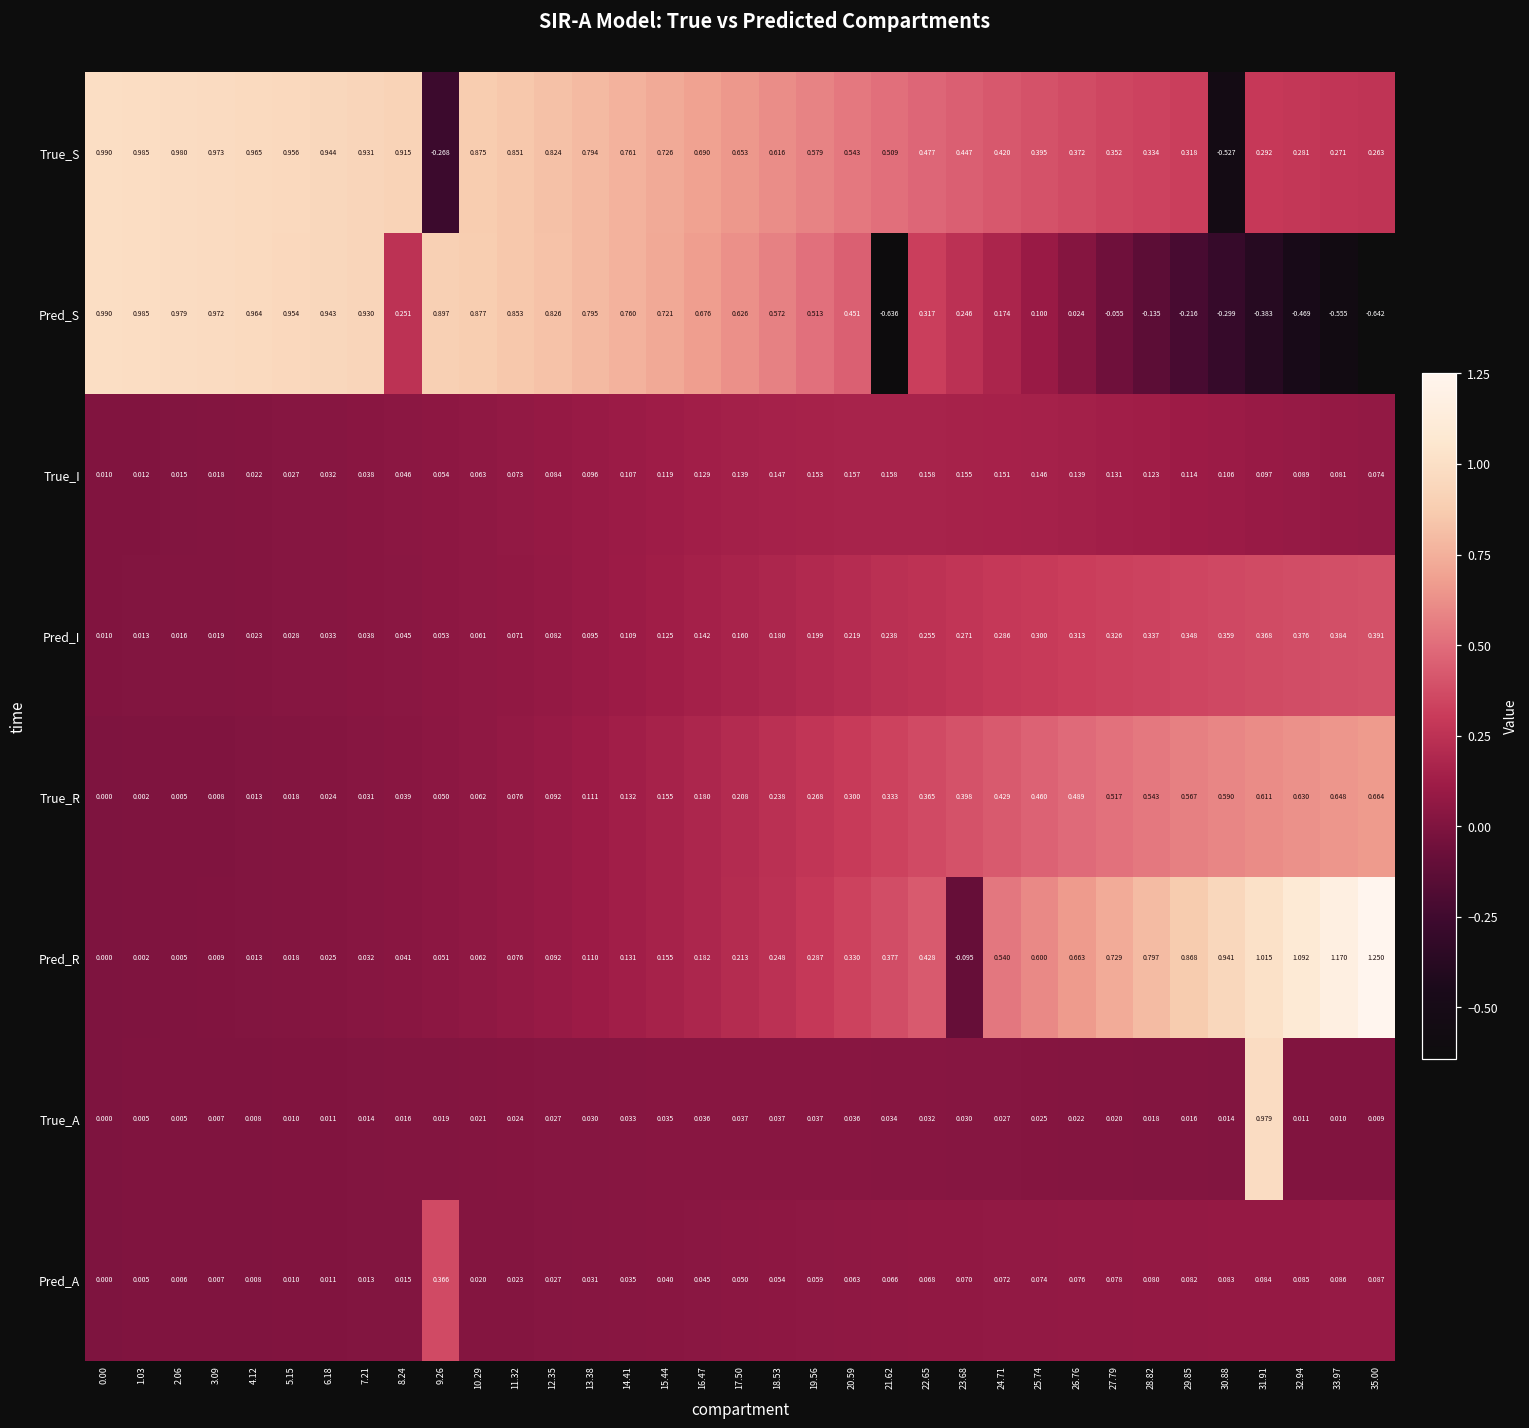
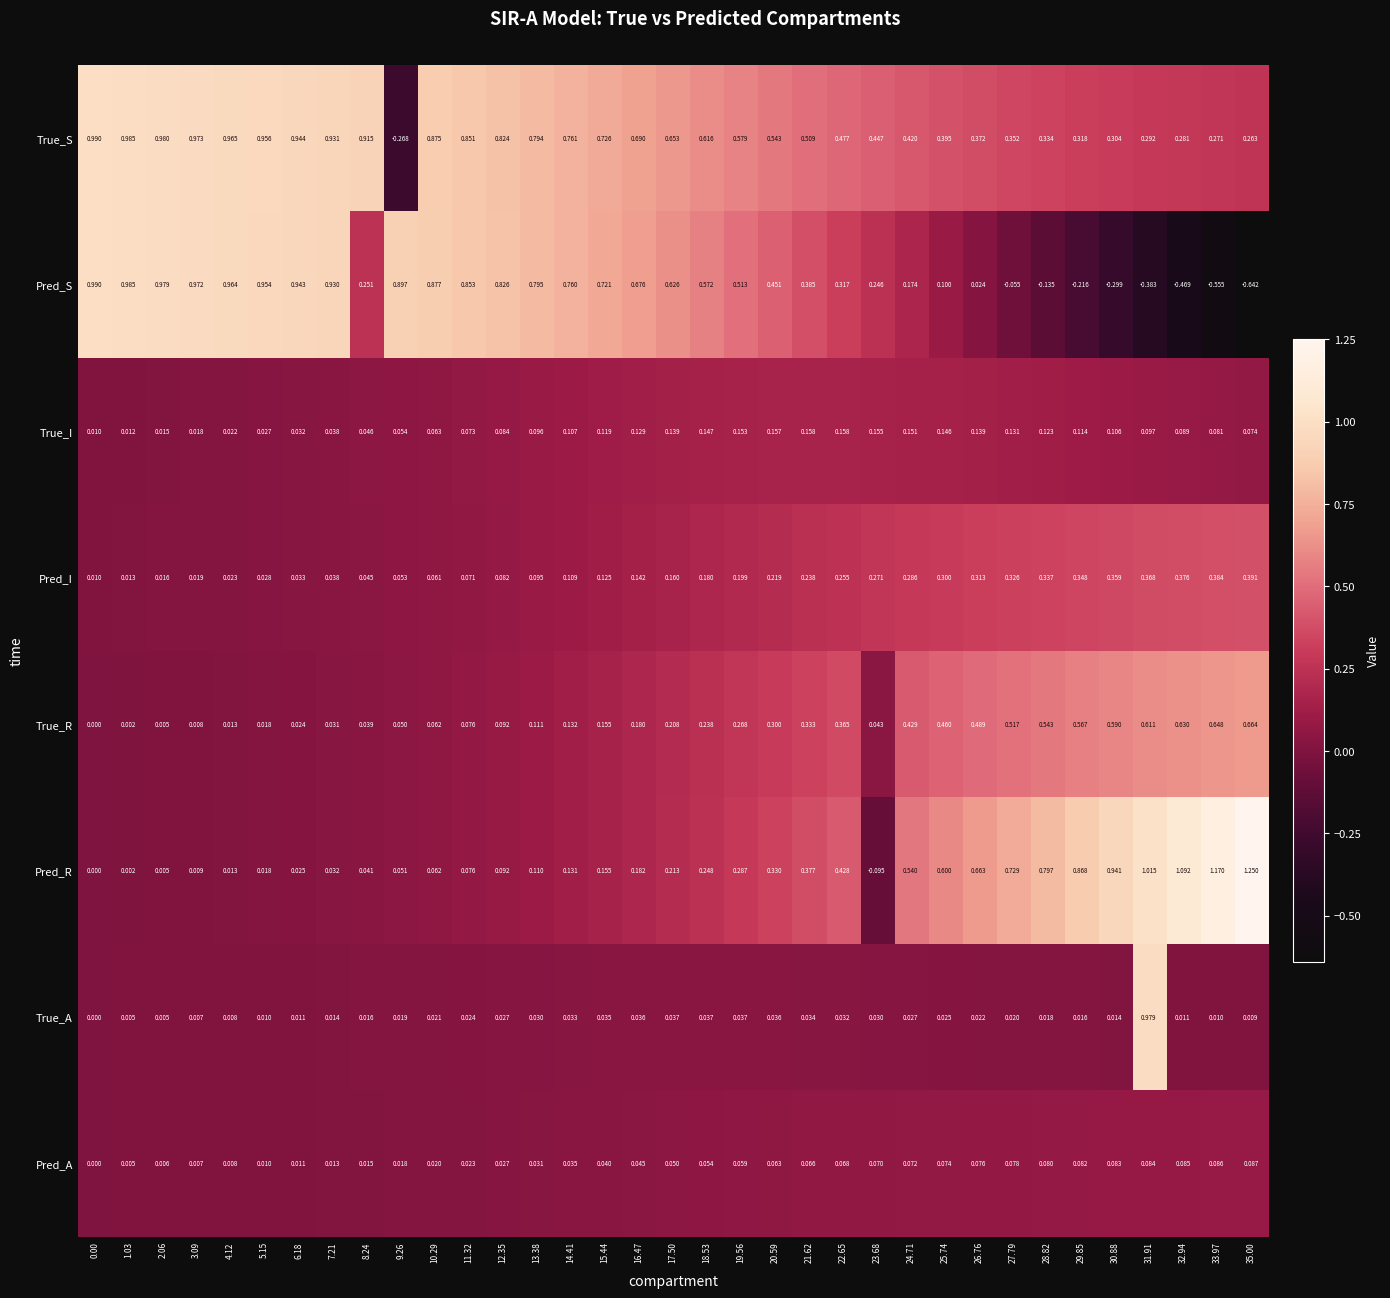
True_S, 30.88: -0.527 -> 0.304
Pred_S, 21.62: -0.636 -> 0.385
True_R, 23.68: 0.398 -> 0.043
Pred_A, 9.26: 0.366 -> 0.018
